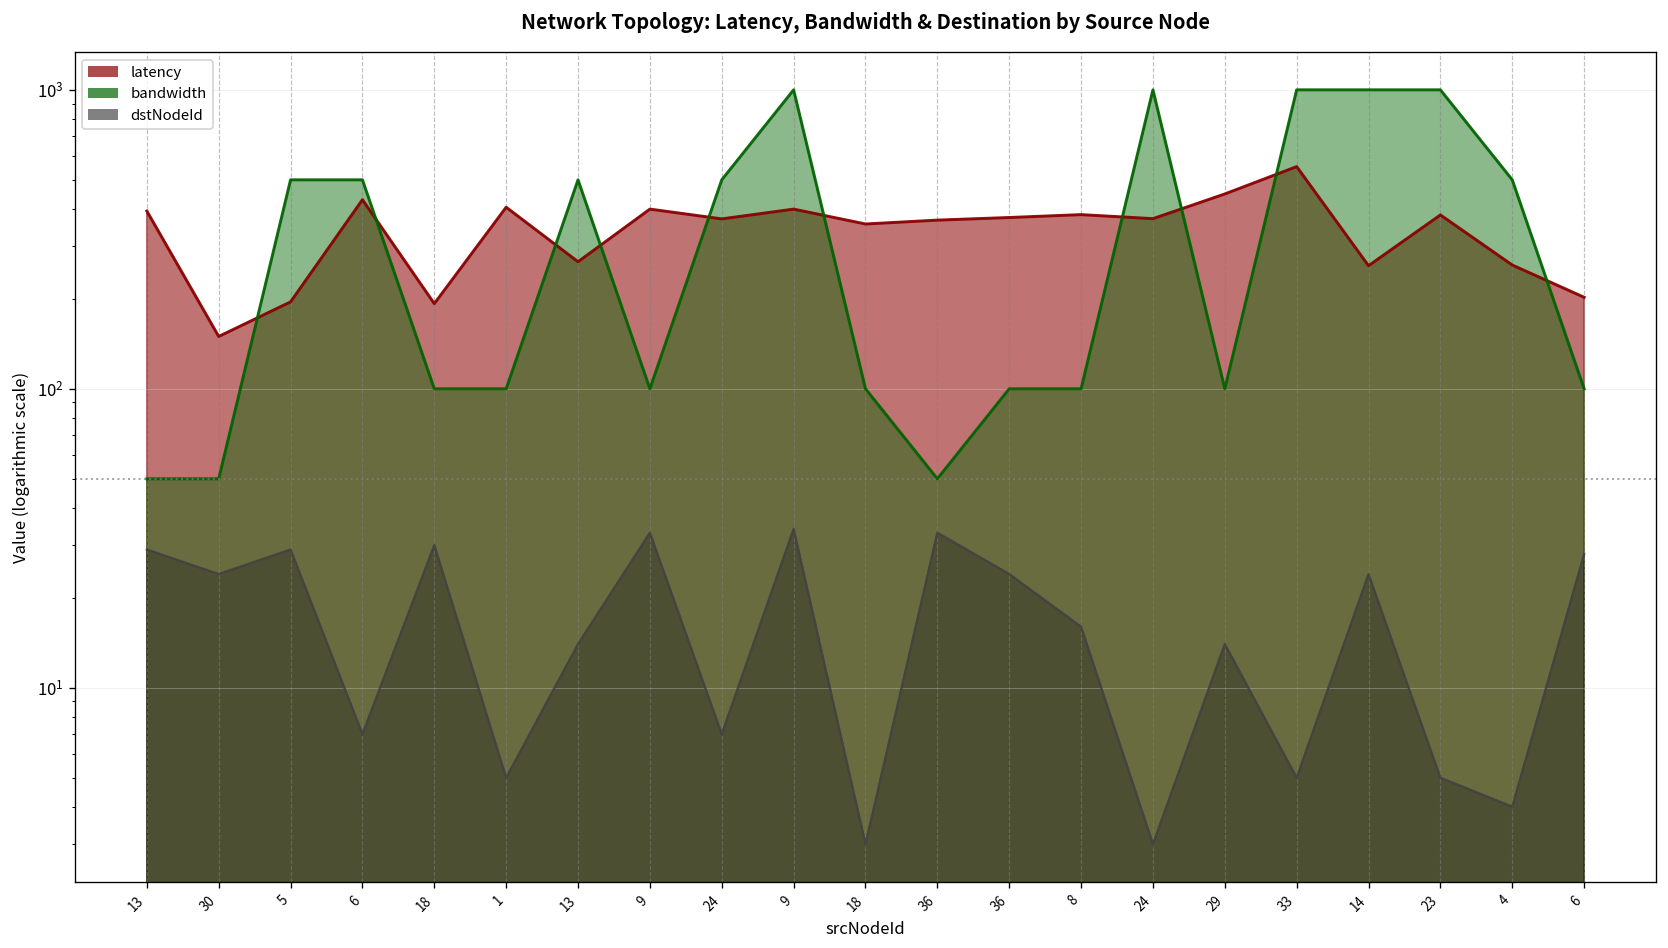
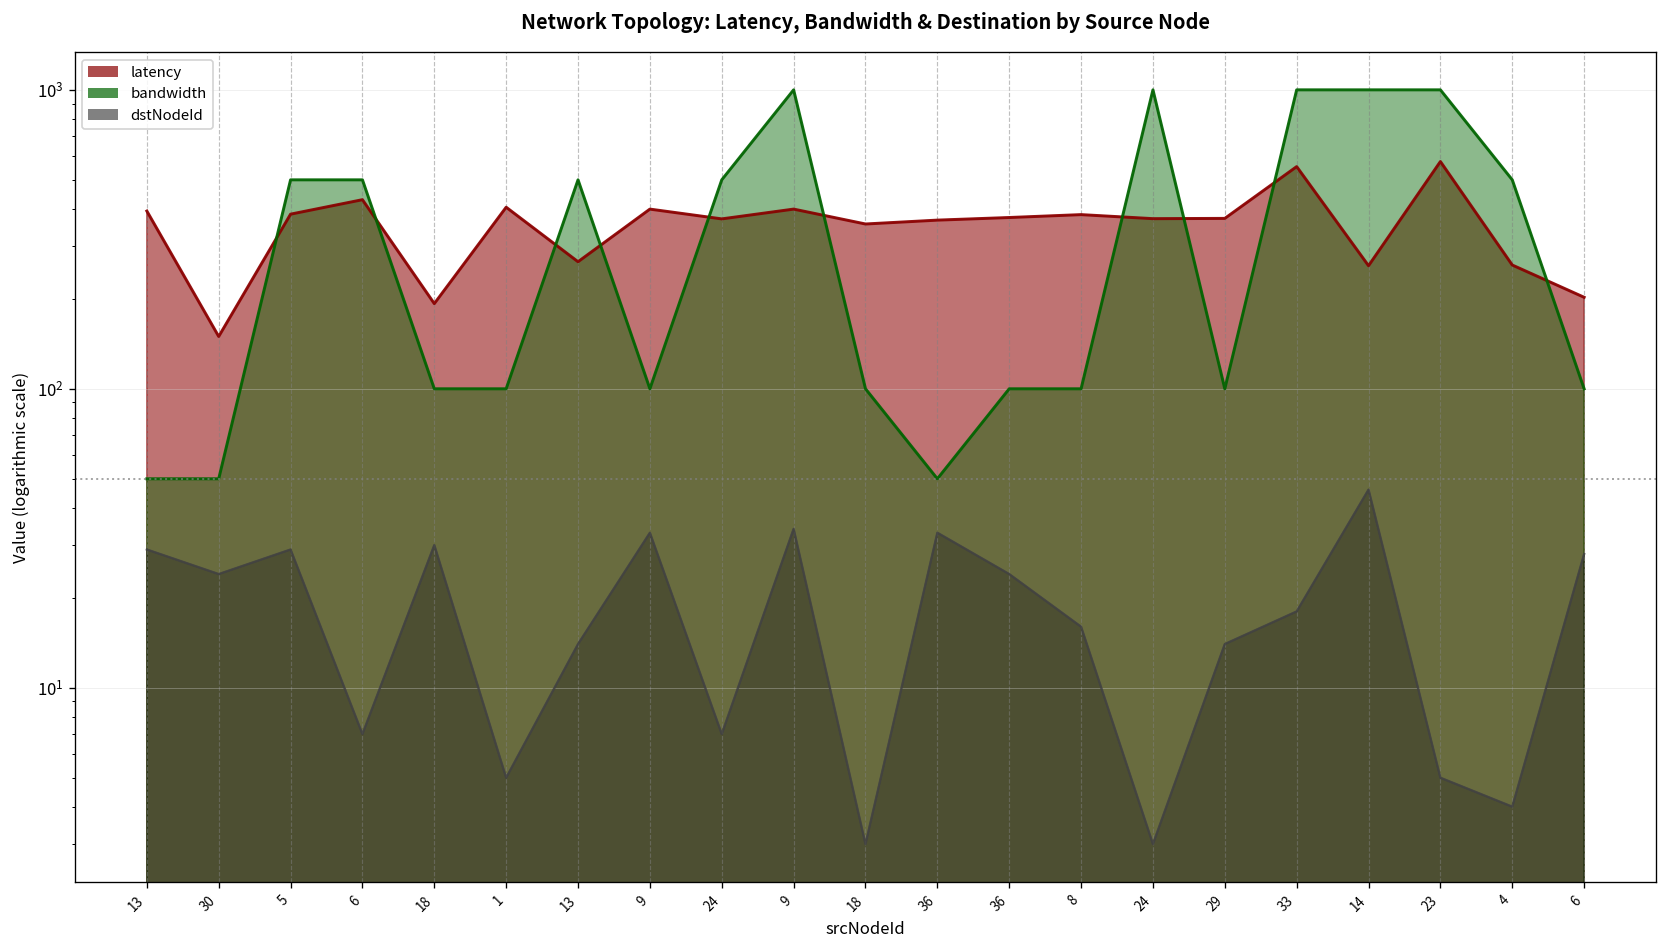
latency, 5: 200 -> 380
latency, 29: 450 -> 370
dstNodeId, 33: 5 -> 18
dstNodeId, 14: 24 -> 46
latency, 23: 380 -> 580
